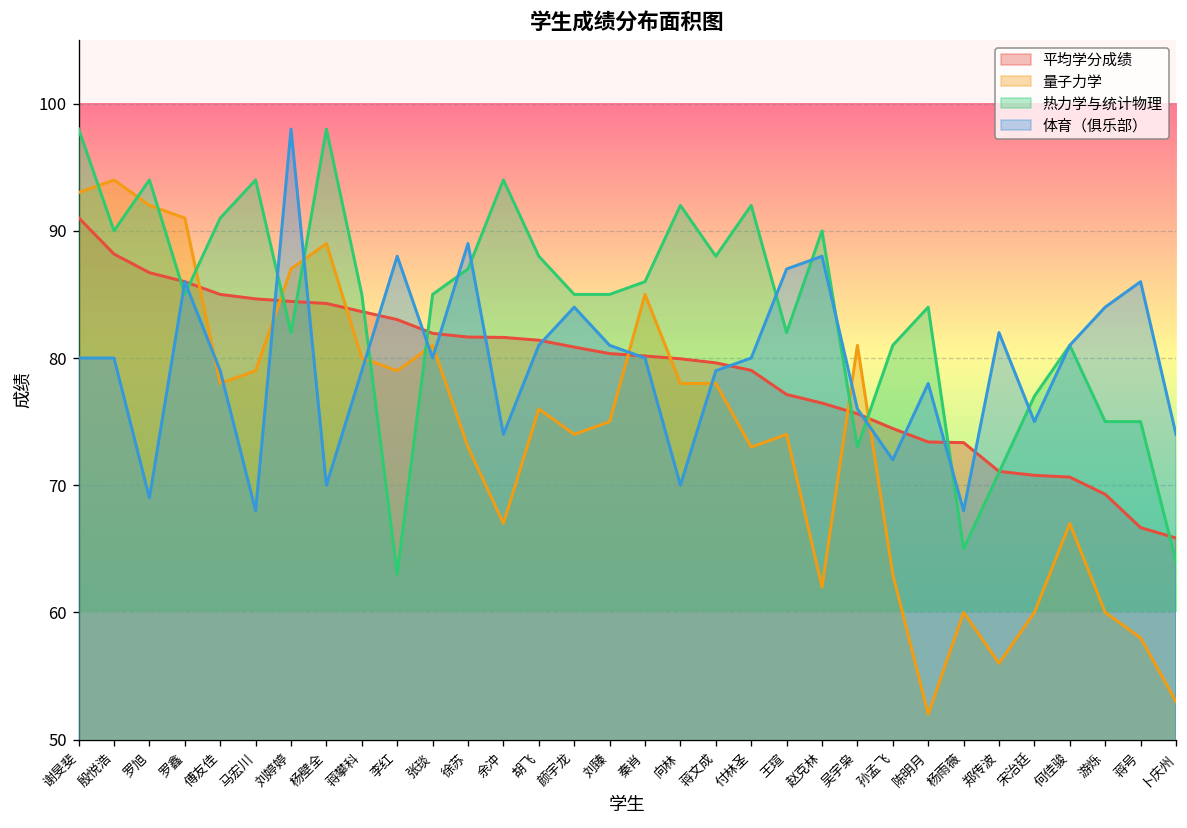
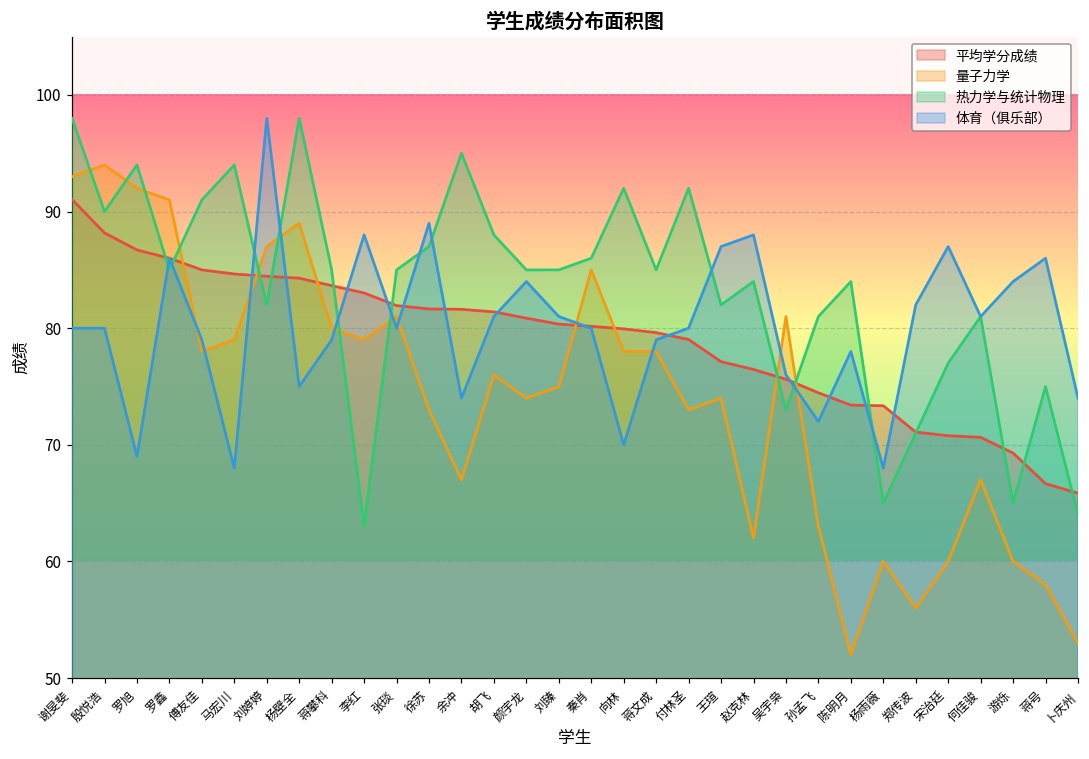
体育（俱乐部）, 杨壁全: 70 -> 75
热力学与统计物理, 余冲: 94 -> 95
热力学与统计物理, 蒋文成: 88 -> 85
热力学与统计物理, 赵克林: 90 -> 84
体育（俱乐部）, 宋治廷: 75 -> 87
热力学与统计物理, 游烁: 75 -> 65
